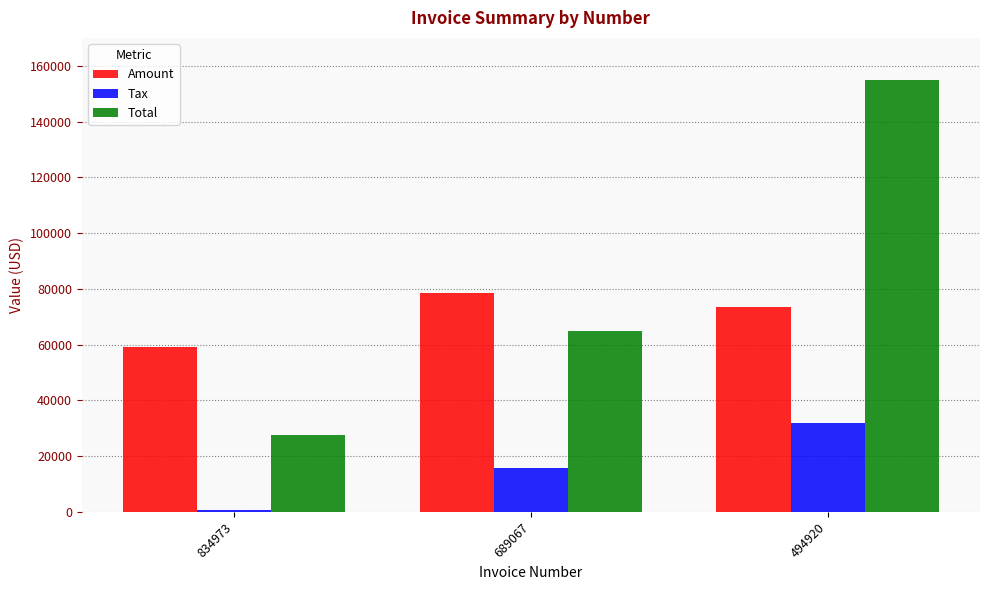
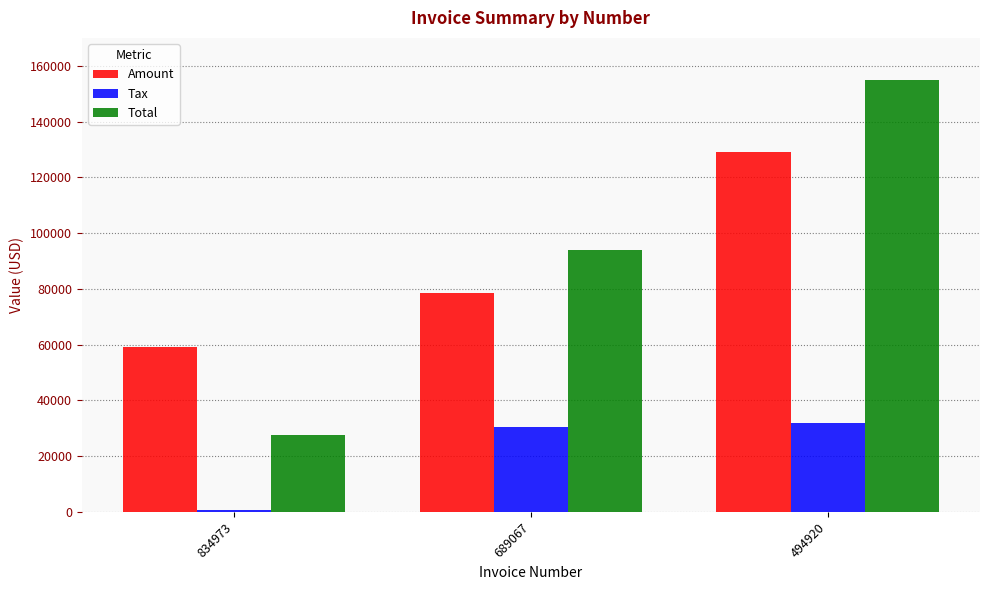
Tax, 689067: 16000 -> 30000
Total, 689067: 65000 -> 94000
Amount, 494920: 73000 -> 129000
